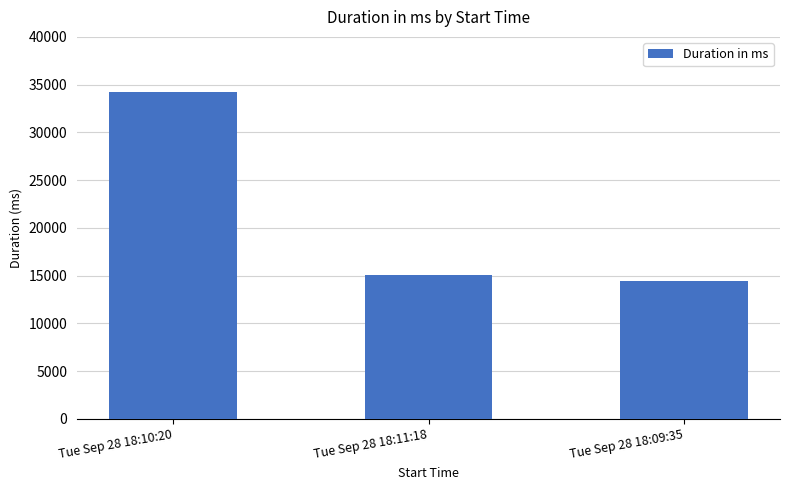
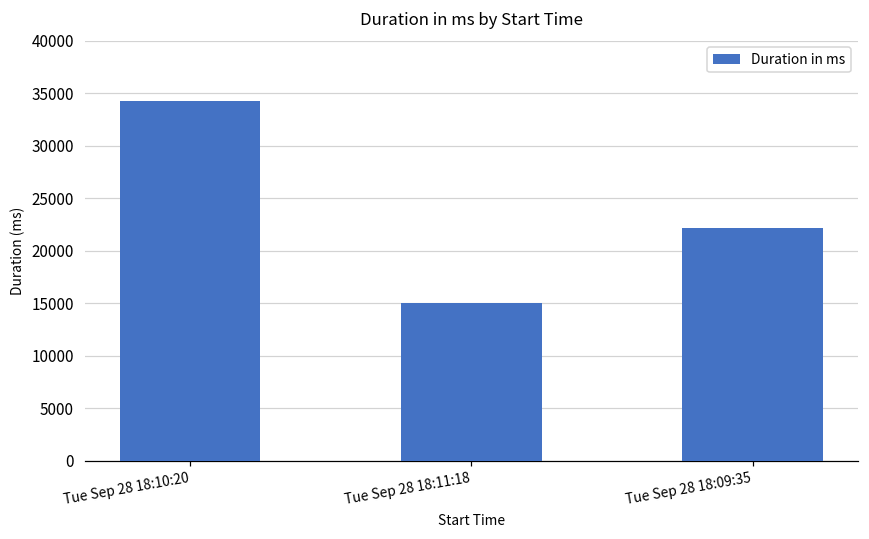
Tue Sep 28 18:09:35: 14000 -> 22000
